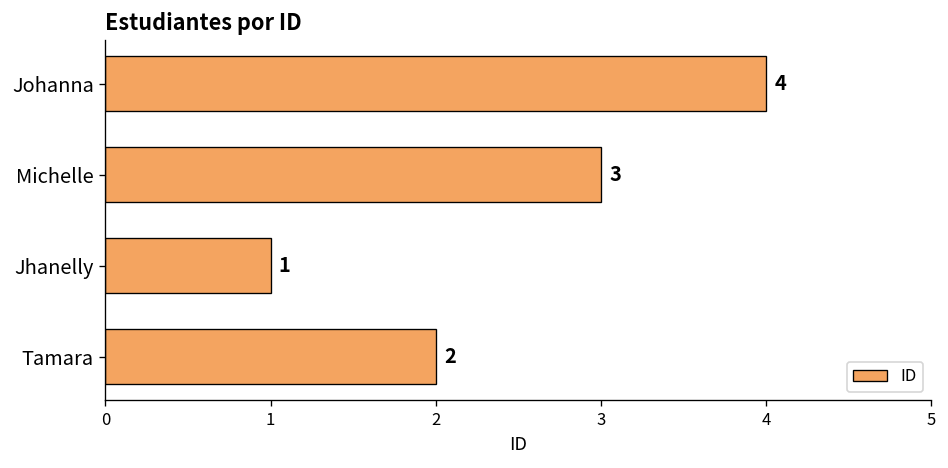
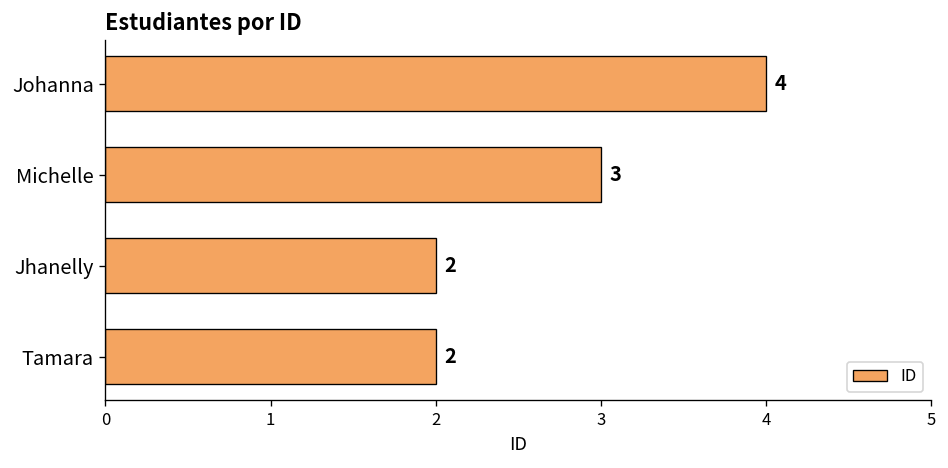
Jhanelly: 1 -> 2
